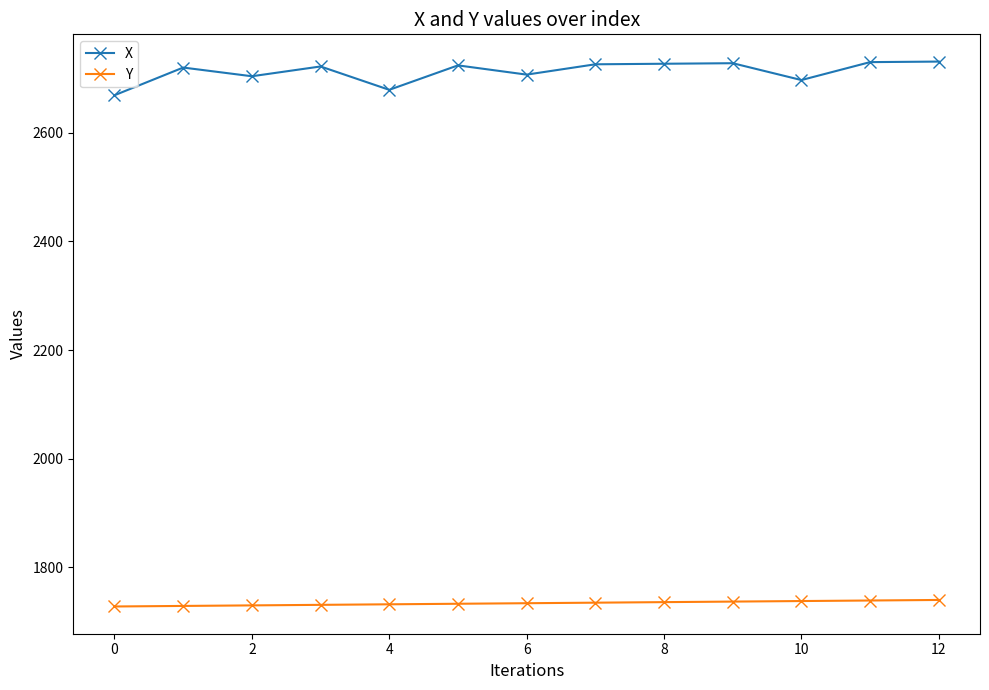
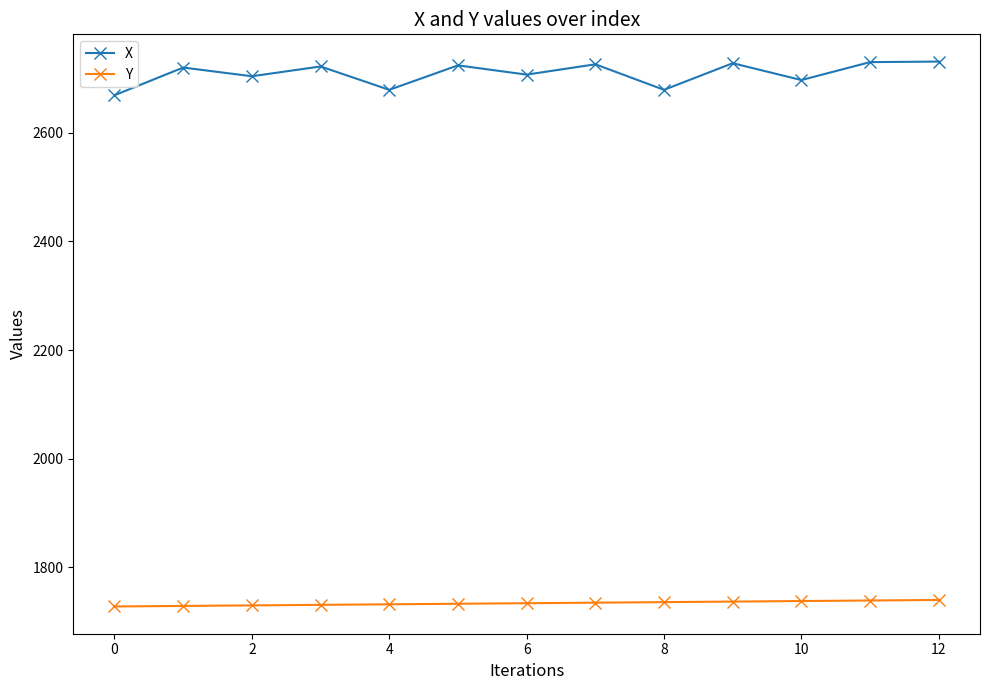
X, 8: 2730 -> 2680
